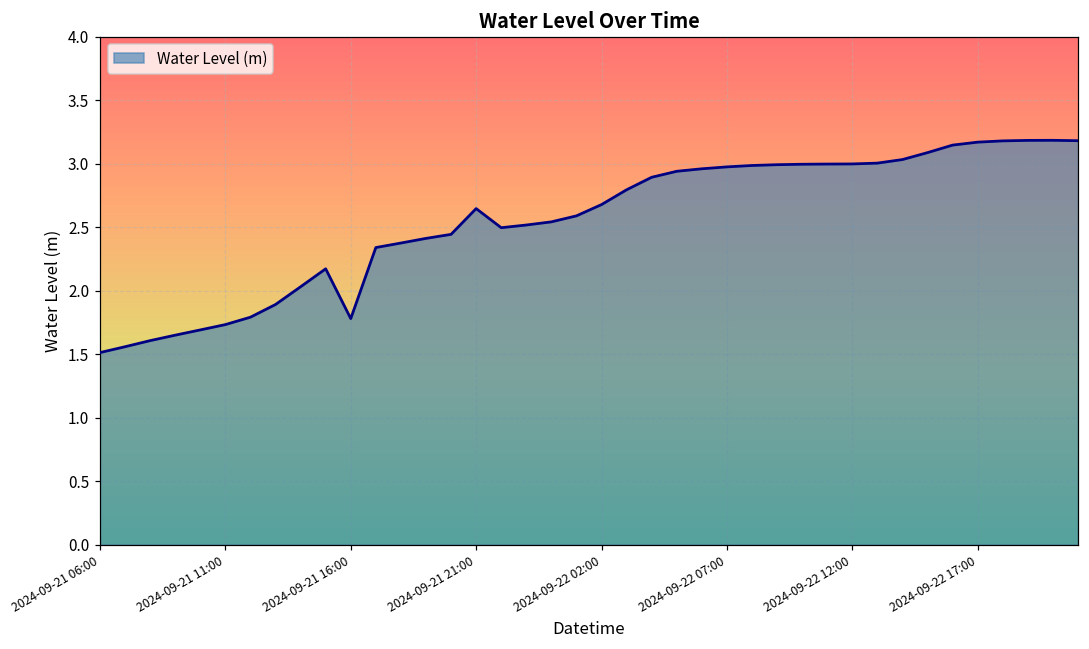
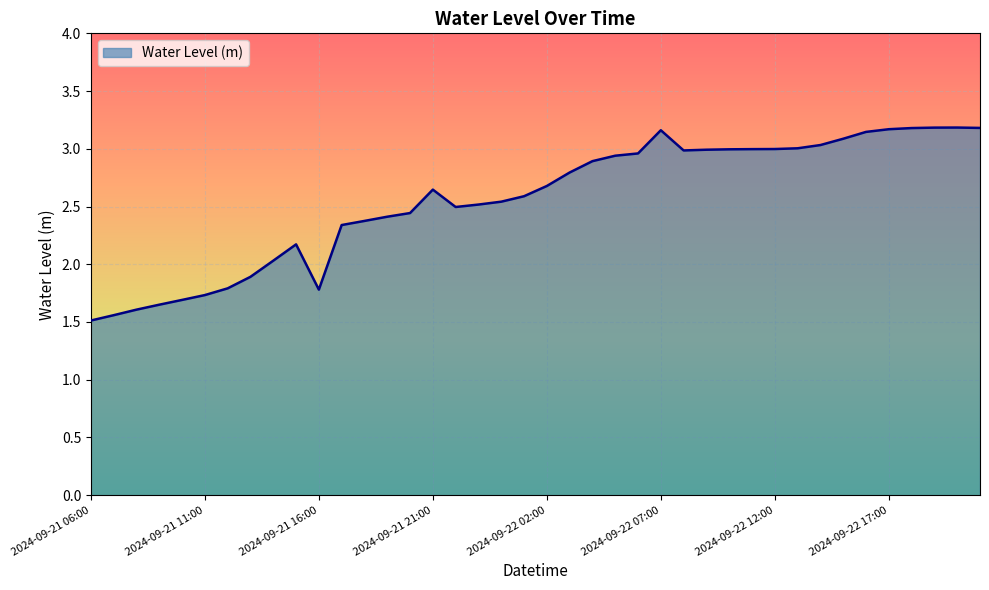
2024-09-22 07:00: 2.97 -> 3.16
